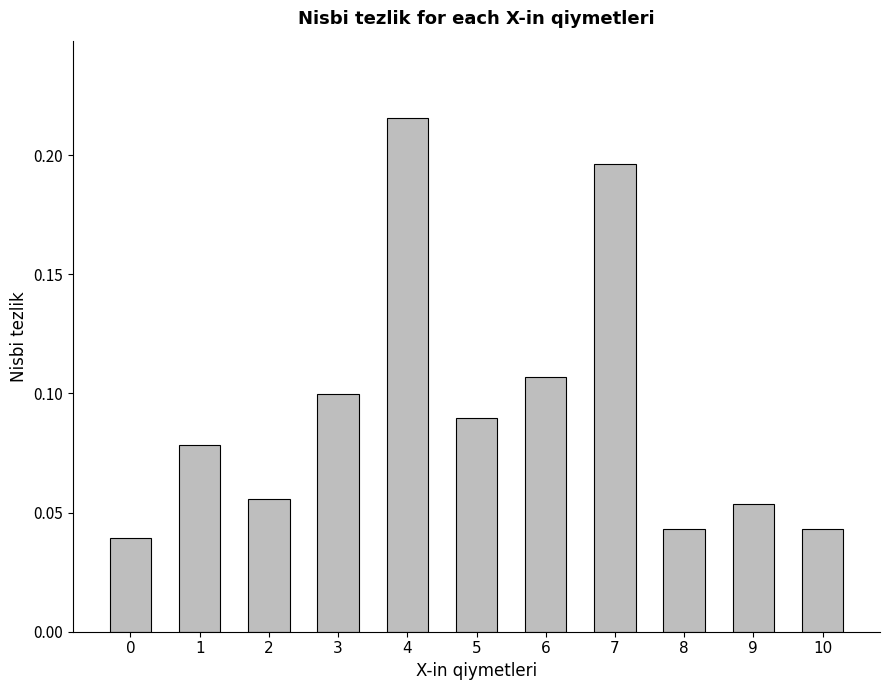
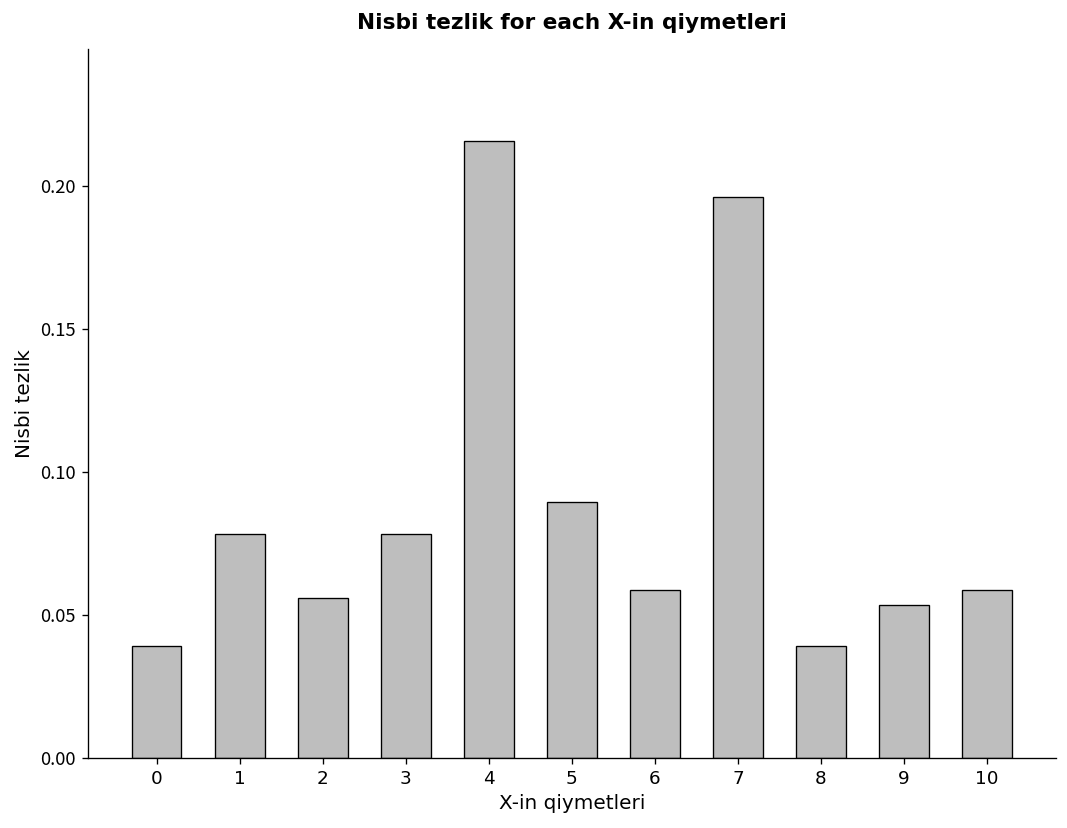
3: 0.100 -> 0.078
6: 0.107 -> 0.059
8: 0.043 -> 0.039
10: 0.043 -> 0.059
